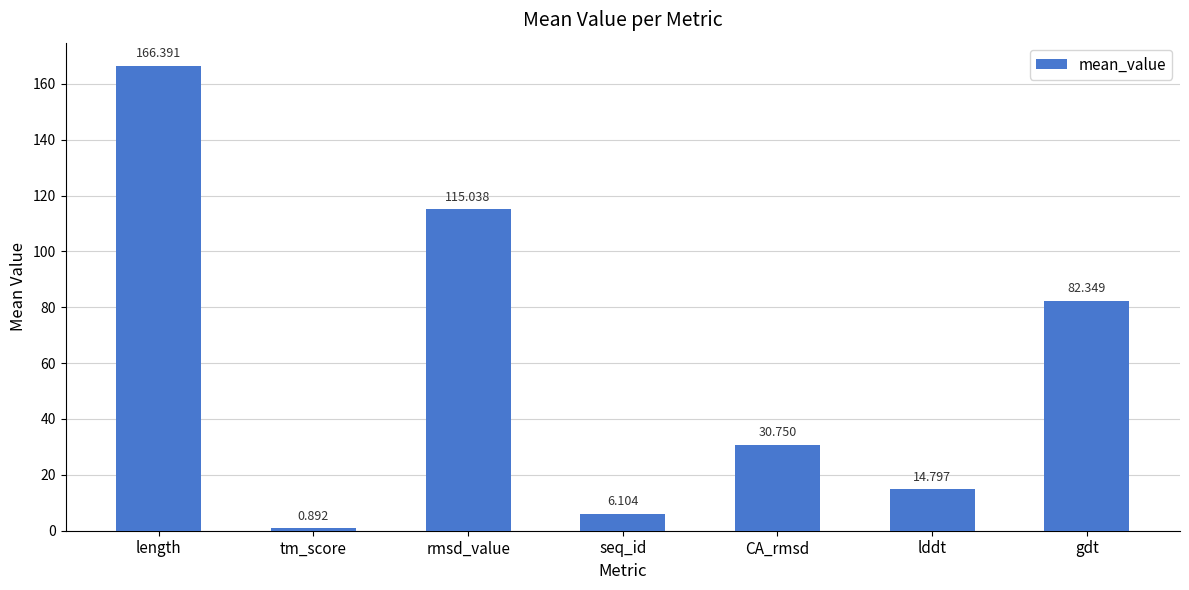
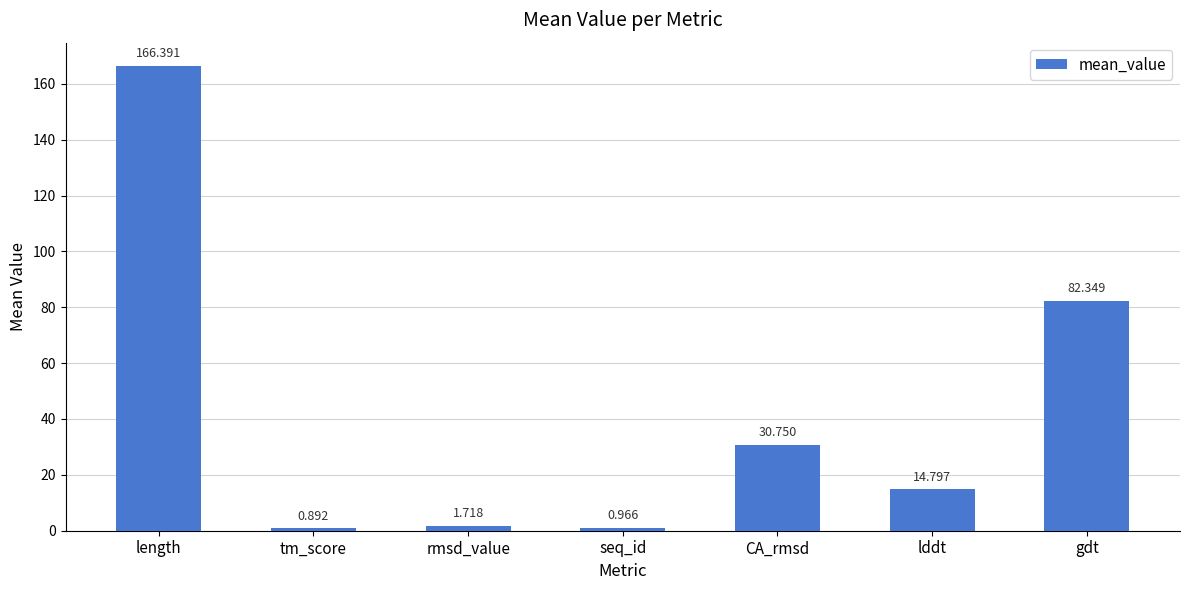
rmsd_value: 115.038 -> 1.718
seq_id: 6.104 -> 0.966
